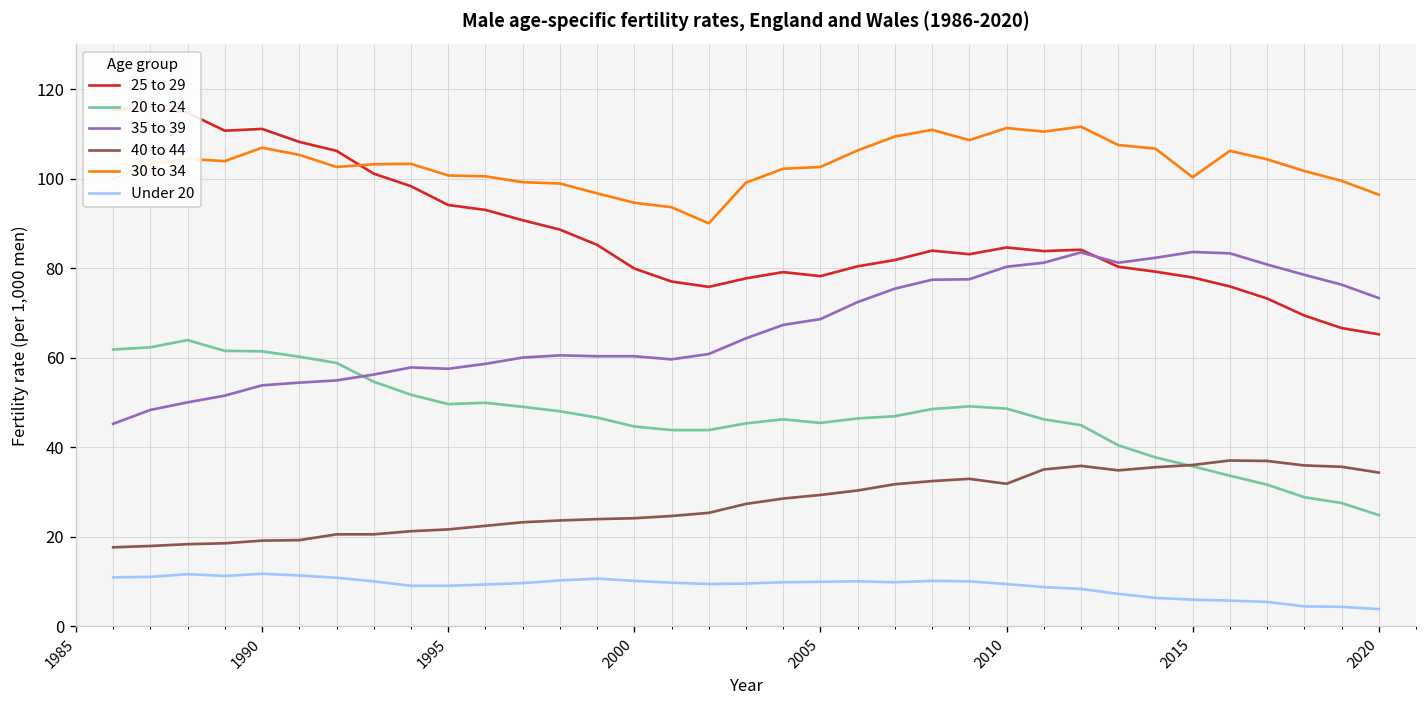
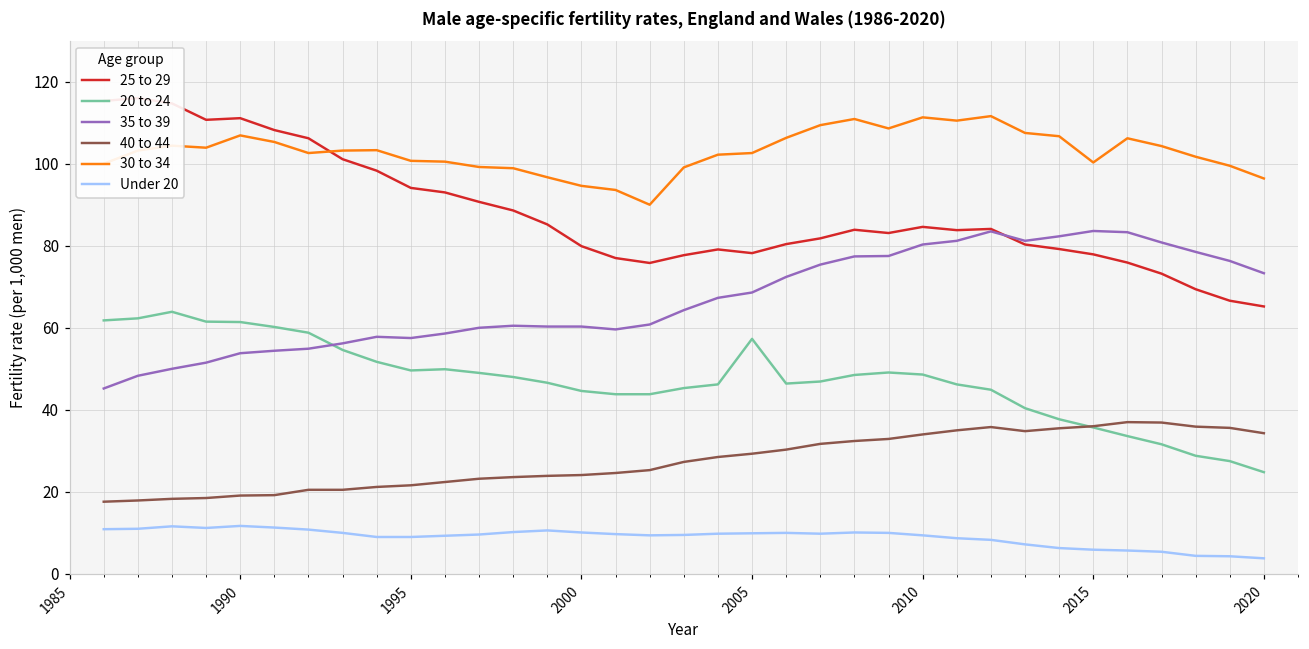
20 to 24, 2005: 45 -> 57
40 to 44, 2010: 32 -> 34
